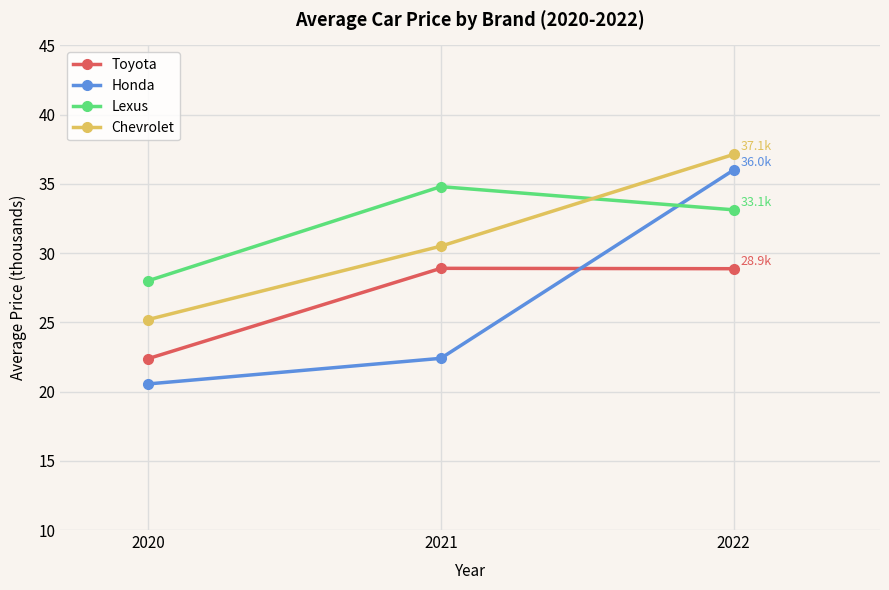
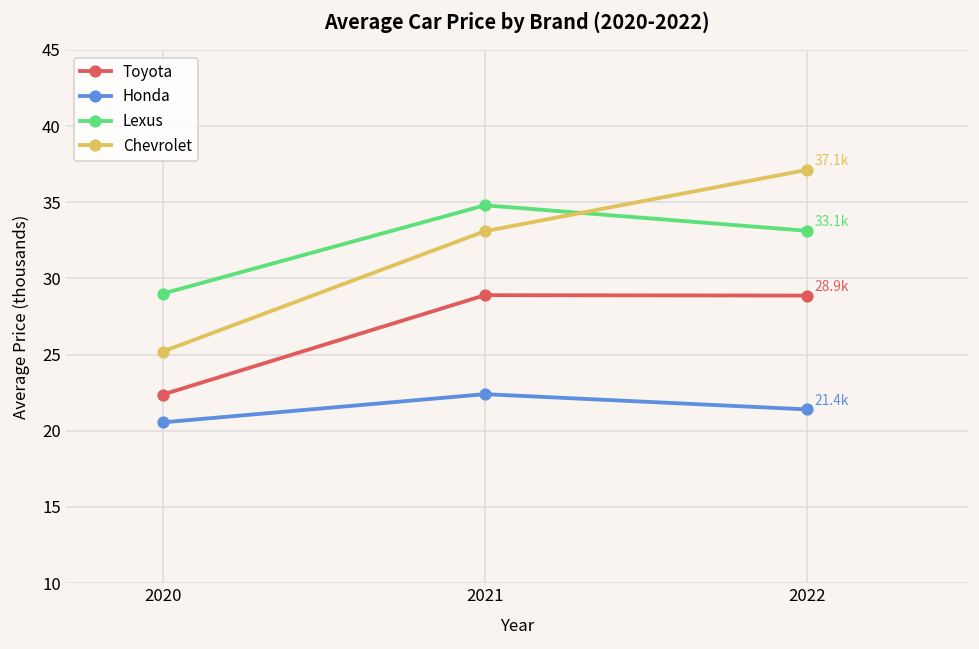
Lexus, 2020: 28 -> 29
Chevrolet, 2021: 30.5 -> 33.1
Honda, 2022: 36.0k -> 21.4k
